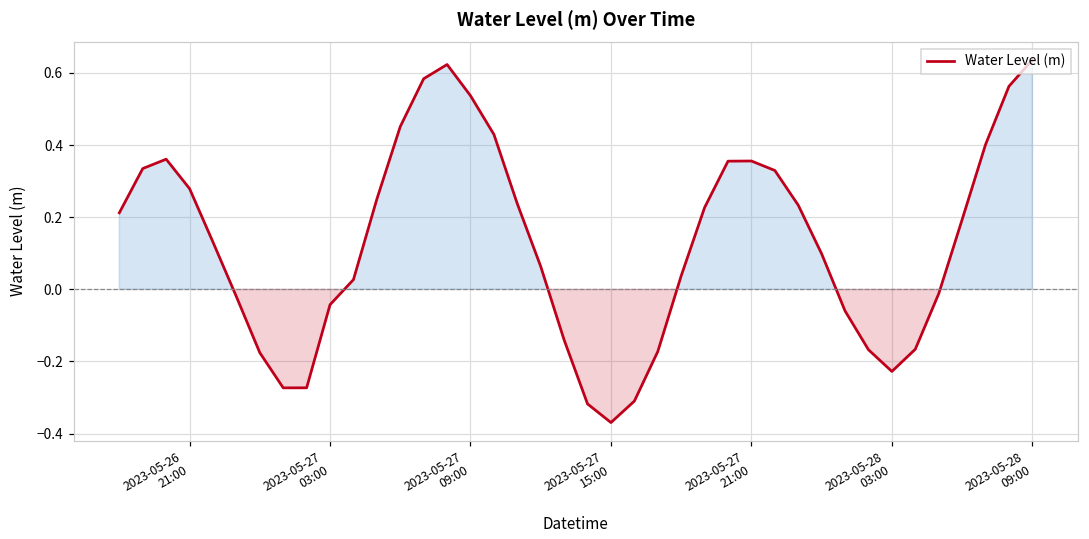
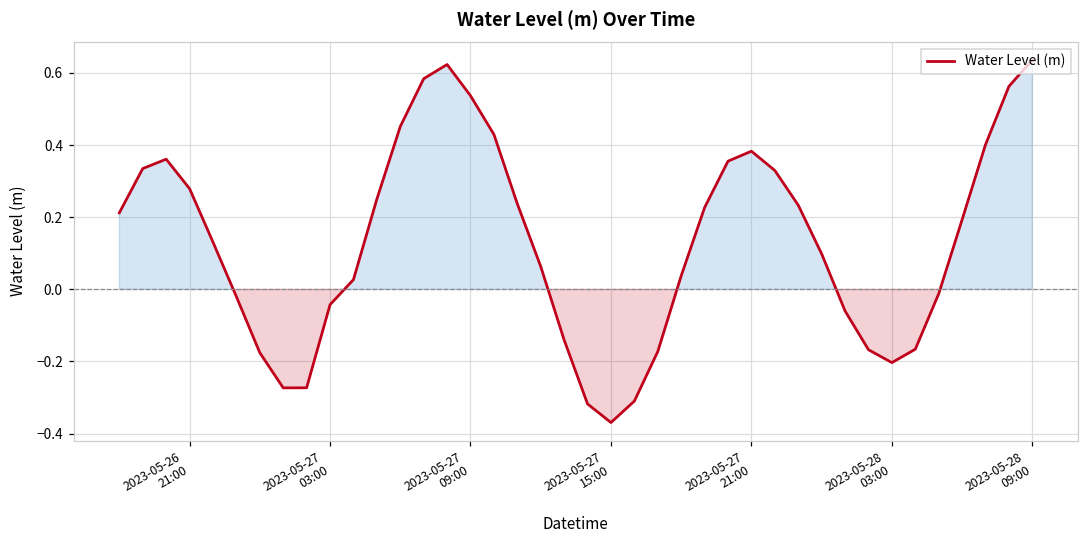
2023-05-27 21:00: 0.36 -> 0.38
2023-05-28 03:00: -0.23 -> -0.20
